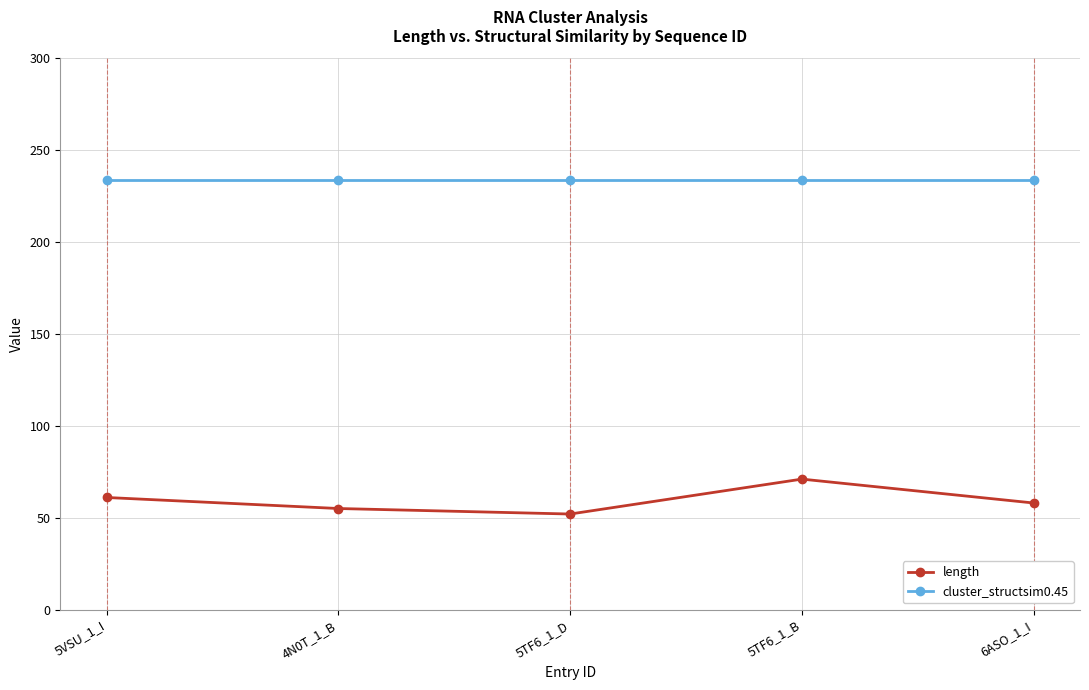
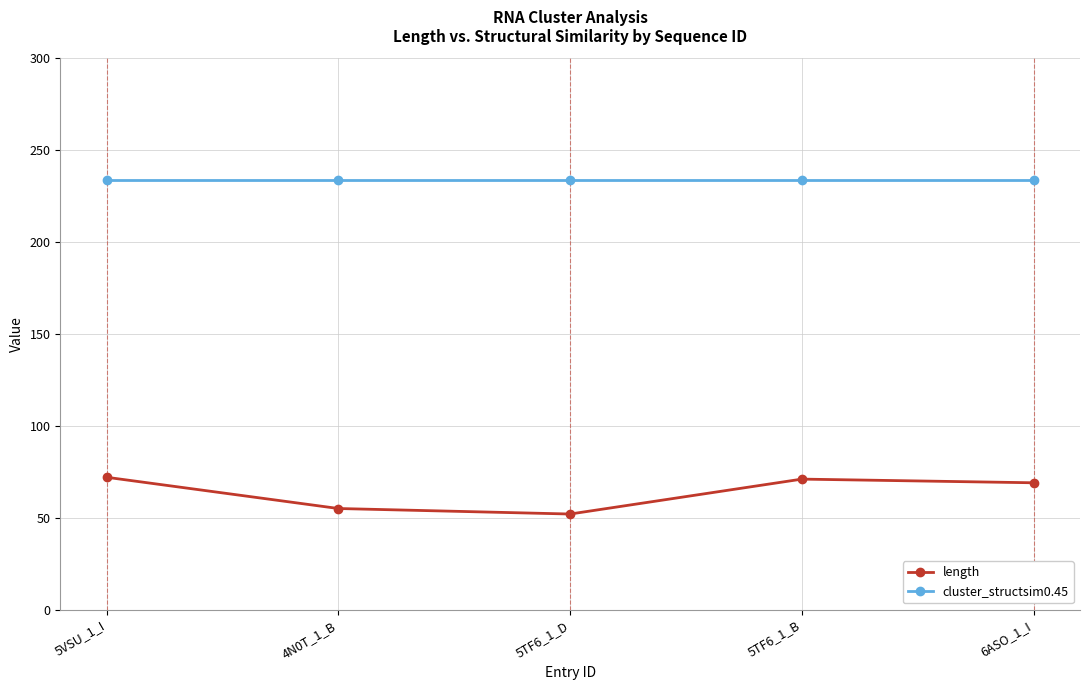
length, 5VSU_1_I: 61 -> 72
length, 6ASO_1_I: 58 -> 69
